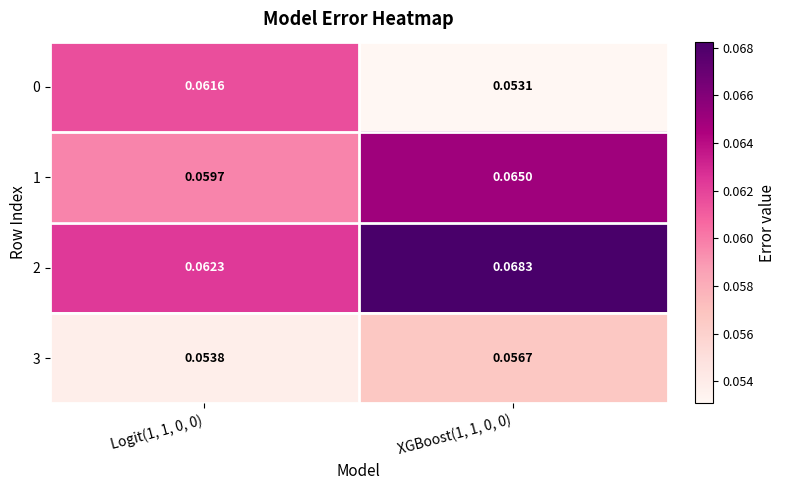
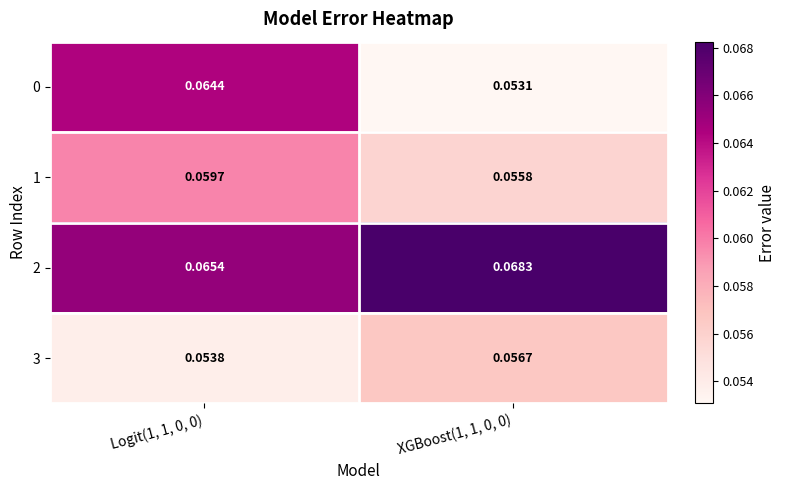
0, Logit(1, 1, 0, 0): 0.0616 -> 0.0644
1, XGBoost(1, 1, 0, 0): 0.0650 -> 0.0558
2, Logit(1, 1, 0, 0): 0.0623 -> 0.0654
